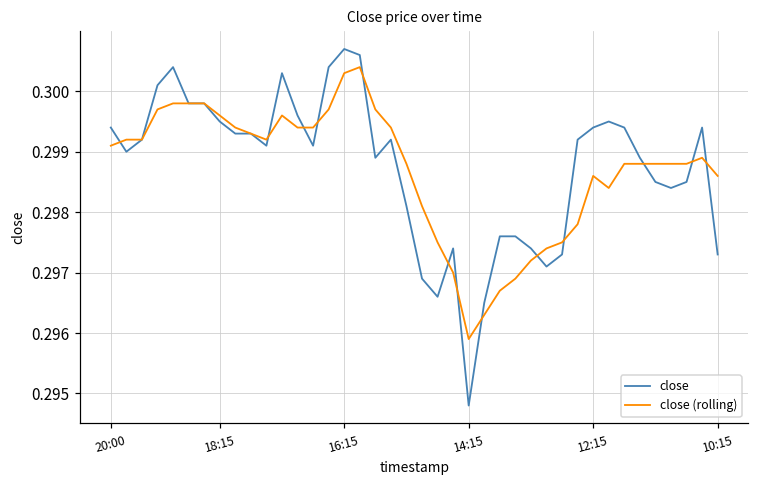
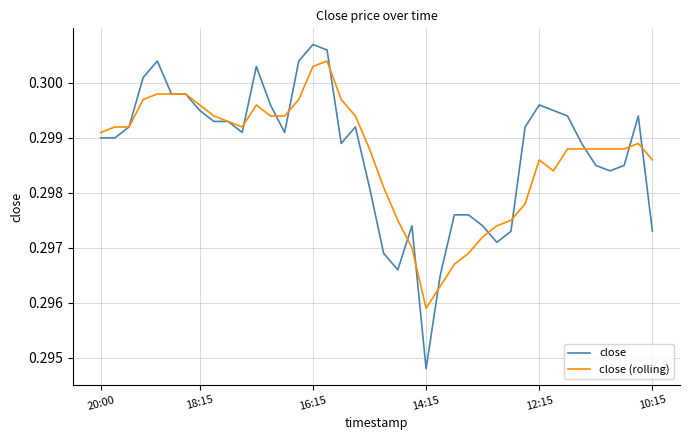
close, 20:00: 0.2994 -> 0.2990
close, 12:15: 0.2994 -> 0.2996
